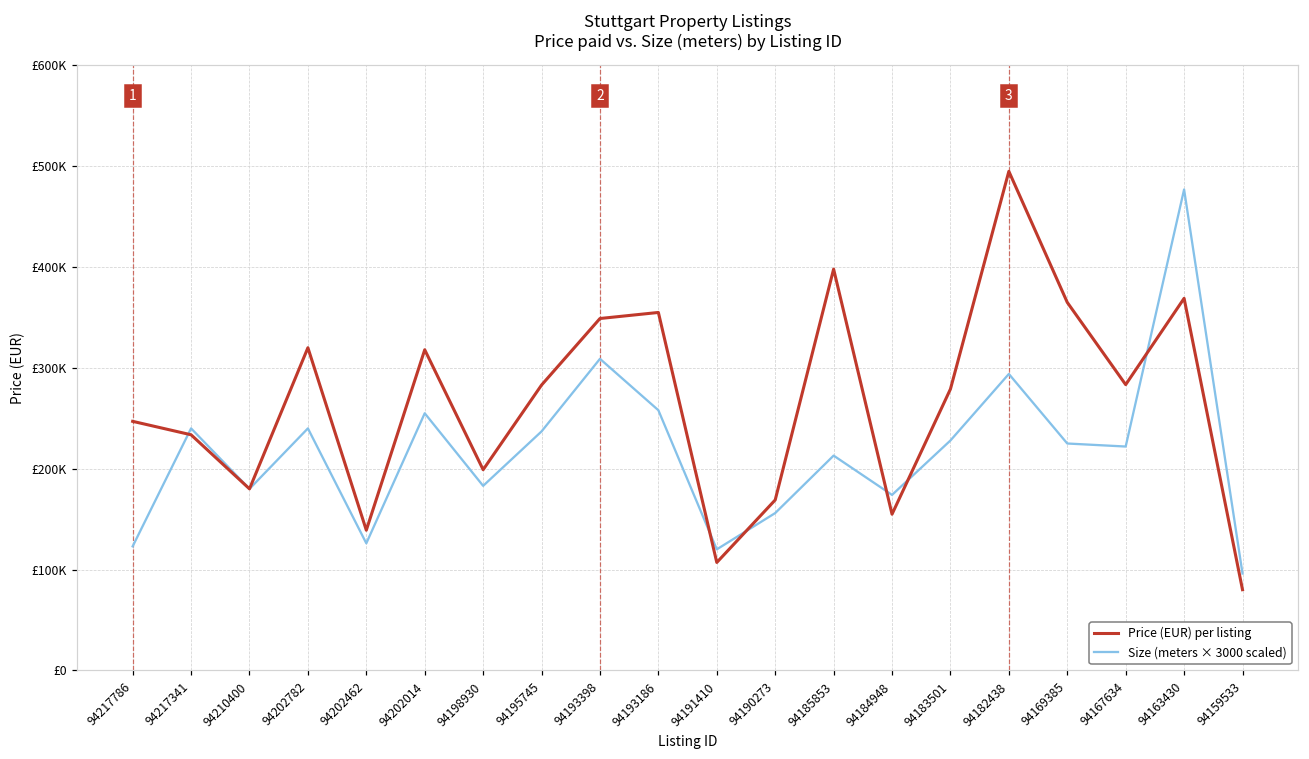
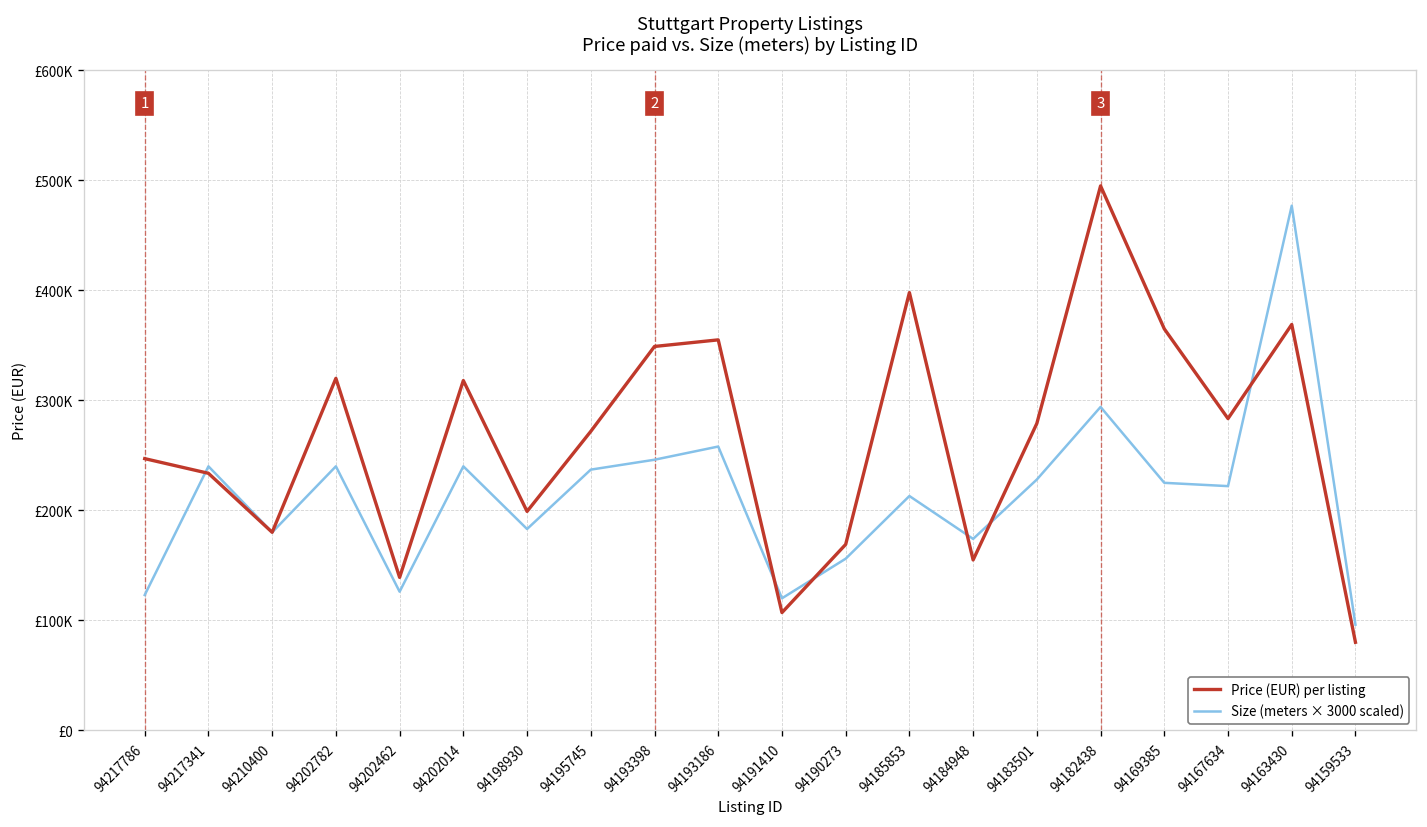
Size (meters × 3000 scaled), 94202014: £260000 -> £240000
Price (EUR) per listing, 94195745: £280000 -> £270000
Size (meters × 3000 scaled), 94193398: £310000 -> £250000
